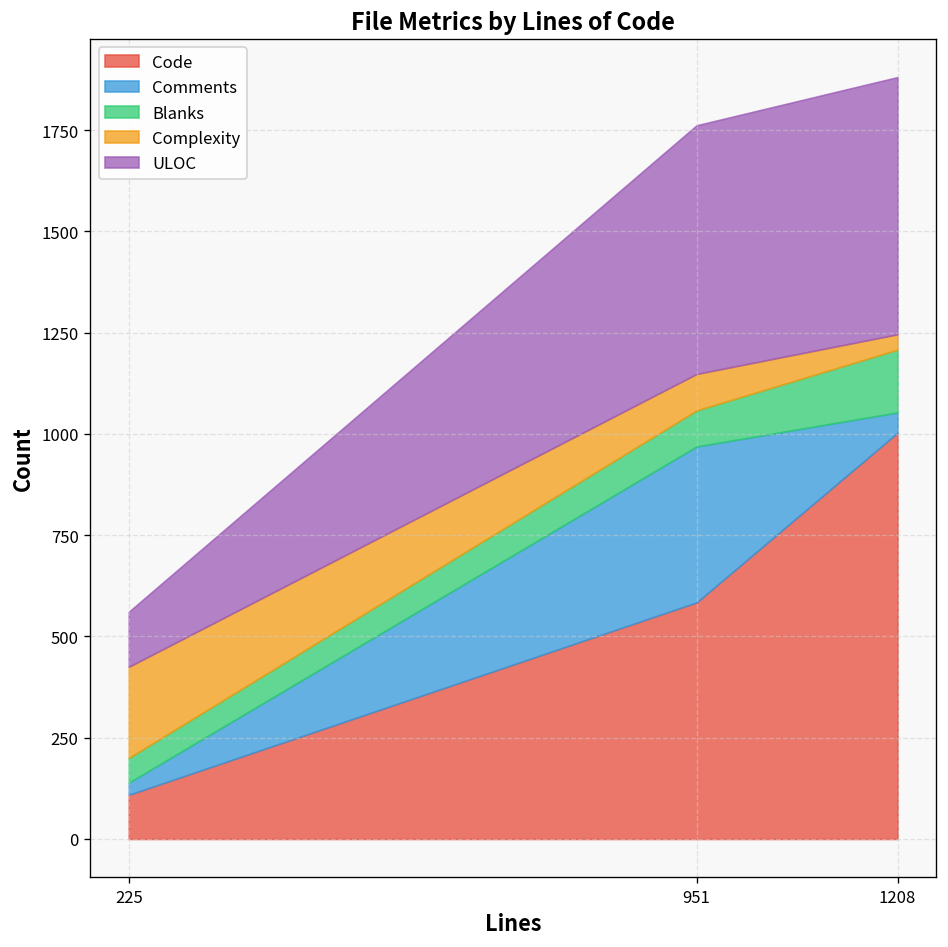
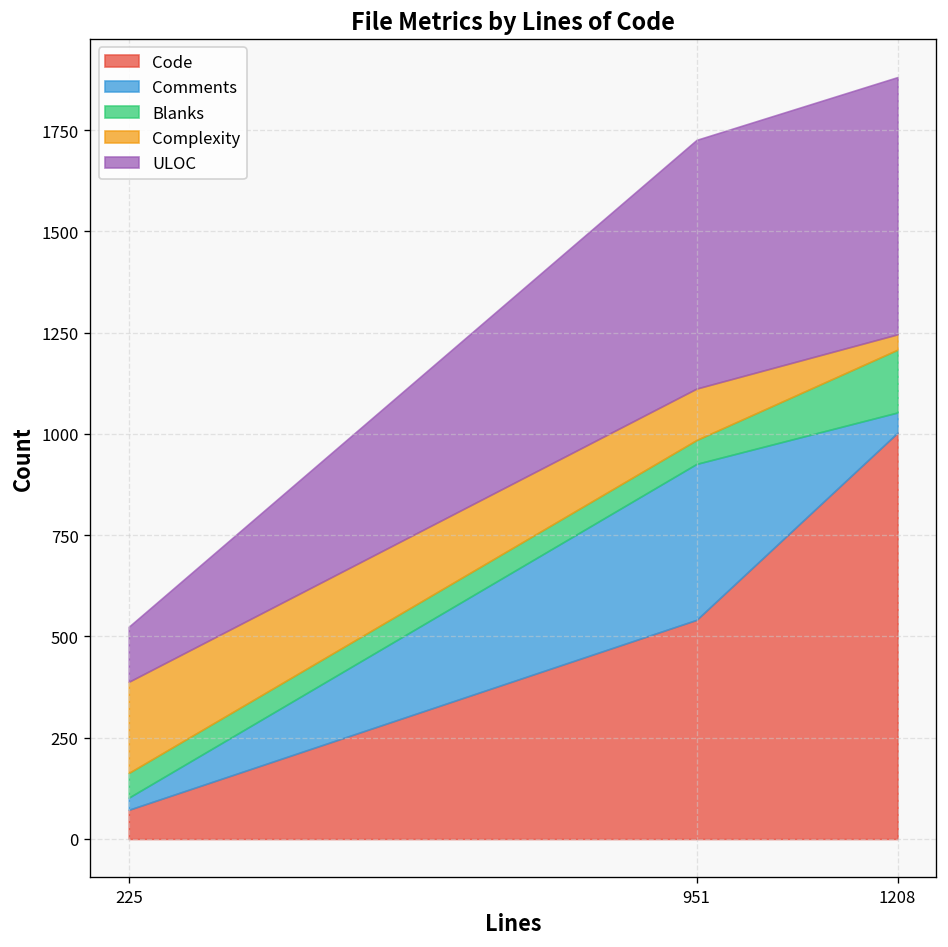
Code, 225: 110 -> 70
Code, 951: 580 -> 540
Blanks, 951: 90 -> 60
Complexity, 951: 90 -> 130
